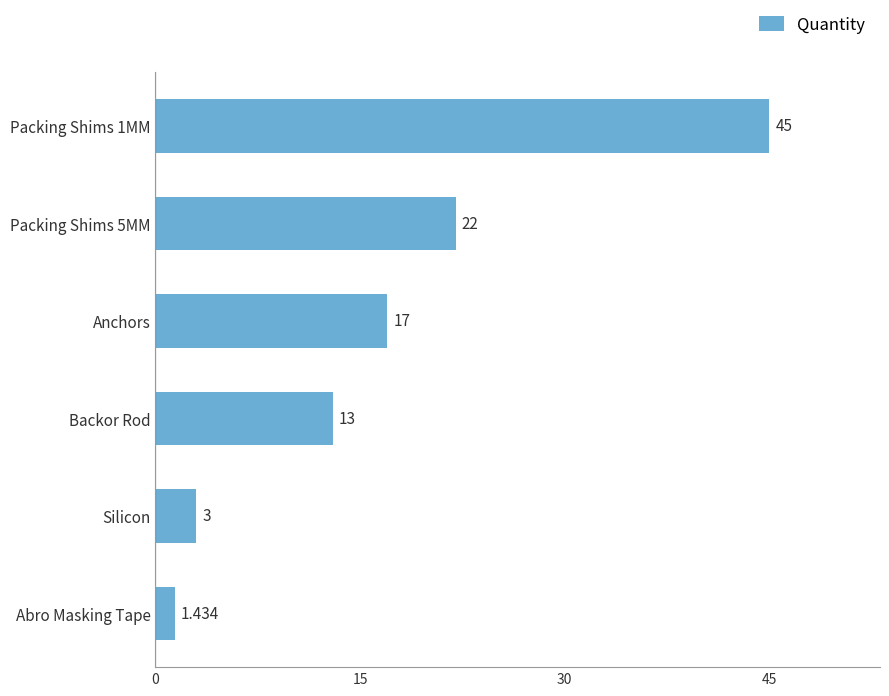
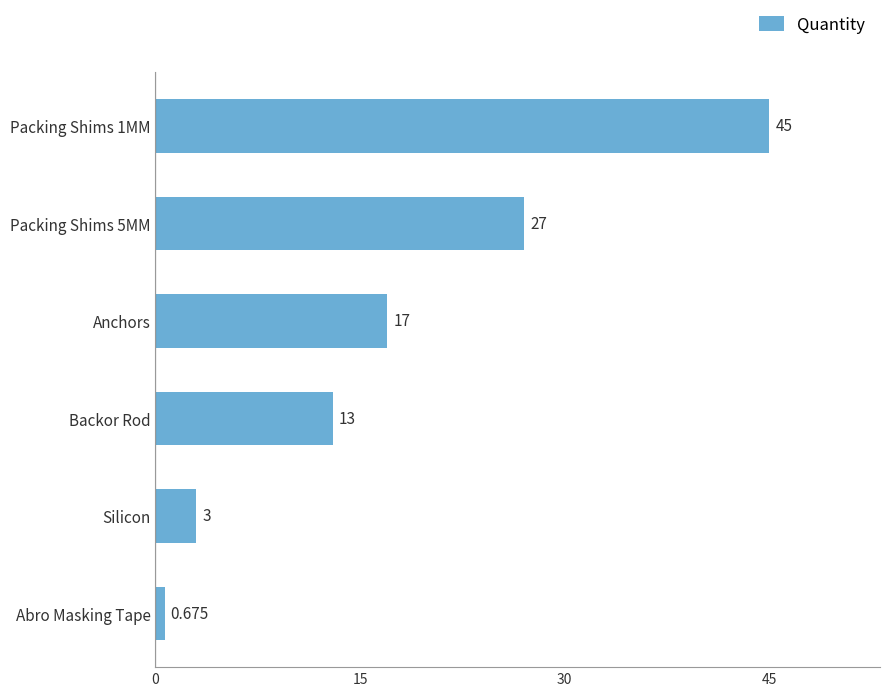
Packing Shims 5MM: 22 -> 27
Abro Masking Tape: 1.434 -> 0.675
